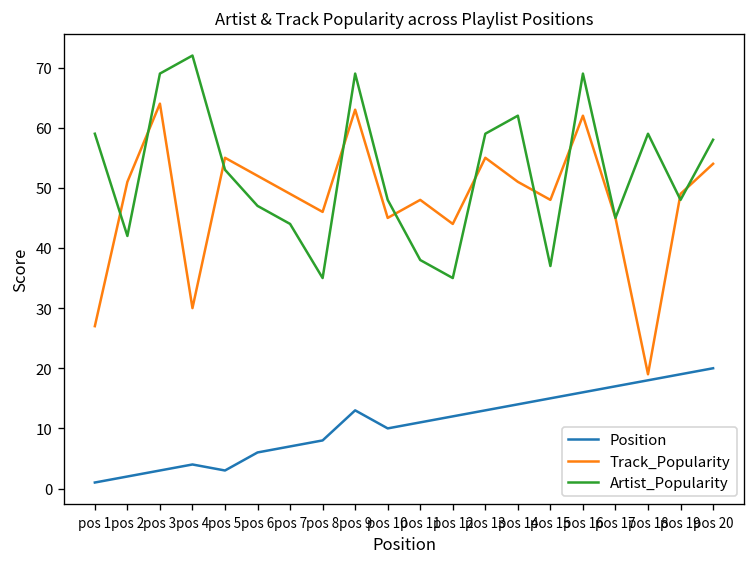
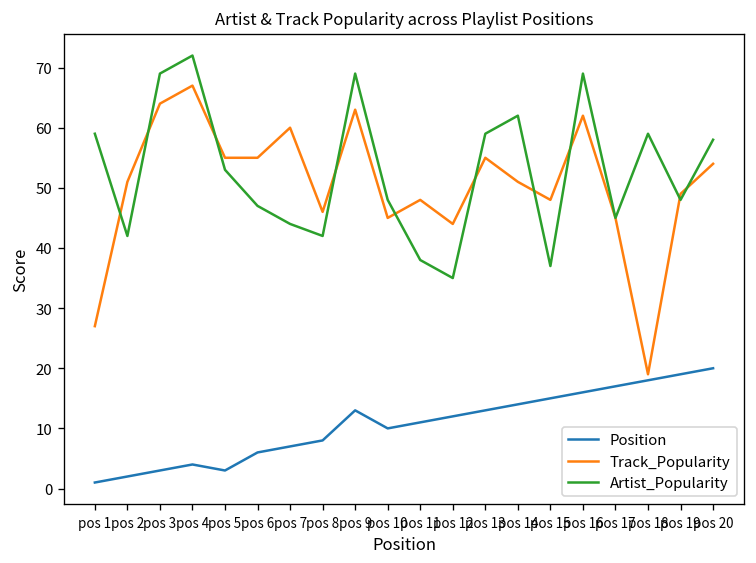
Track_Popularity, pos 4: 30 -> 67
Track_Popularity, pos 6: 52 -> 55
Track_Popularity, pos 7: 49 -> 60
Artist_Popularity, pos 8: 35 -> 42
